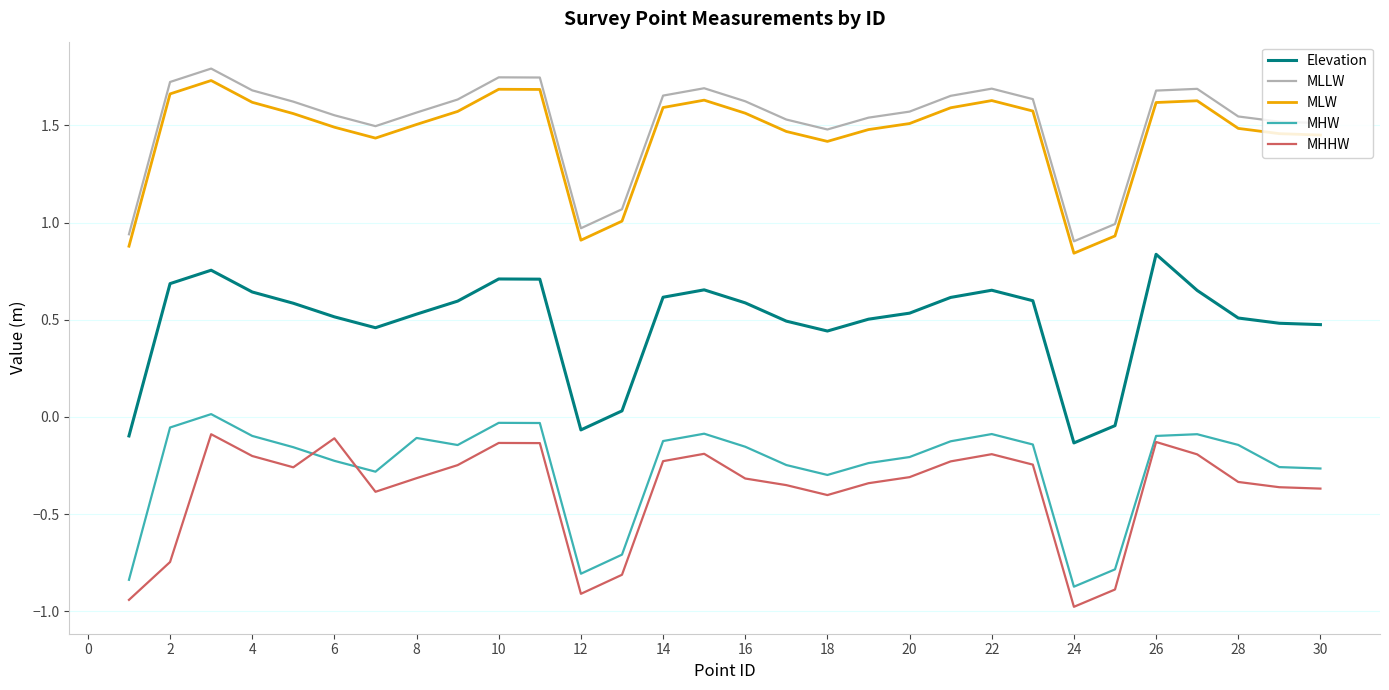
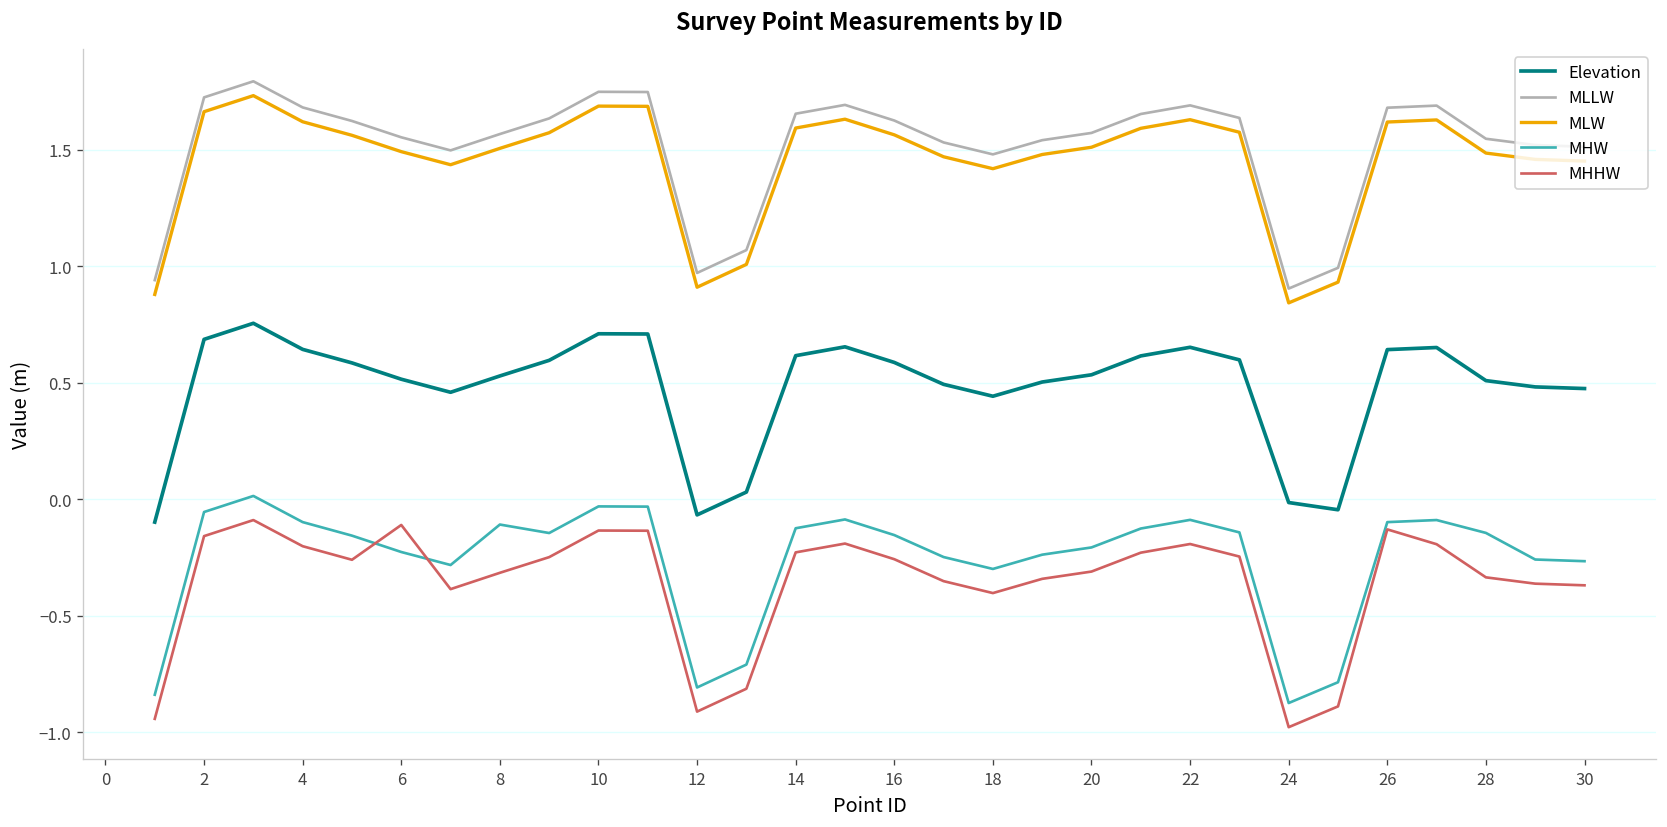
MHHW, 2: -0.75 -> -0.16
MHHW, 16: -0.32 -> -0.26
Elevation, 24: -0.13 -> -0.01
Elevation, 26: 0.84 -> 0.64
